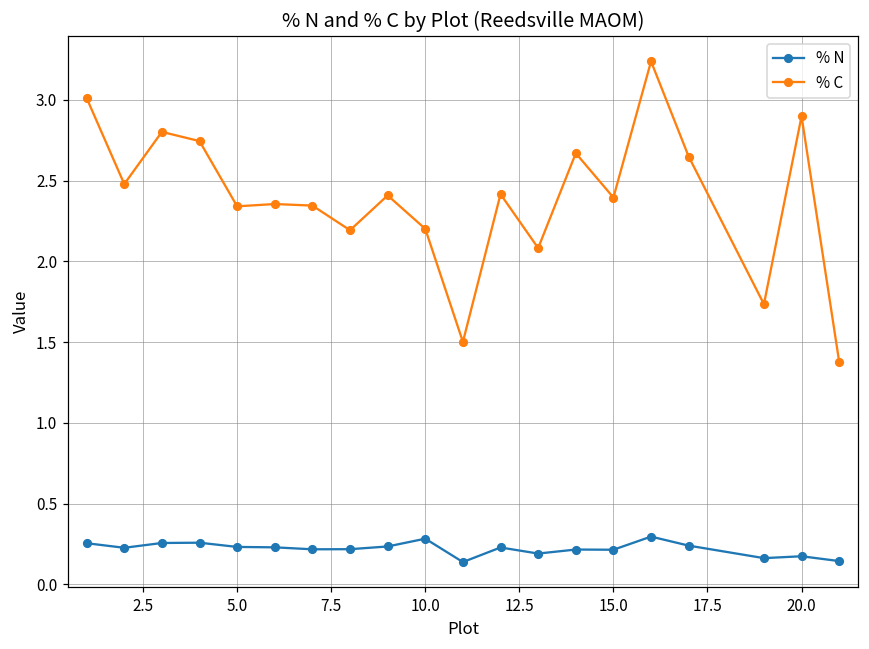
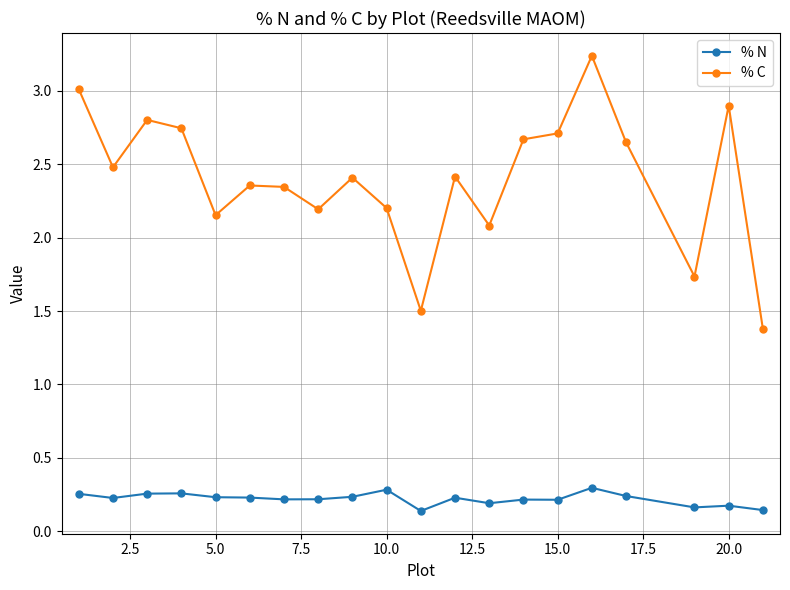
% C, 5.0: 2.34 -> 2.15
% C, 15.0: 2.40 -> 2.71
